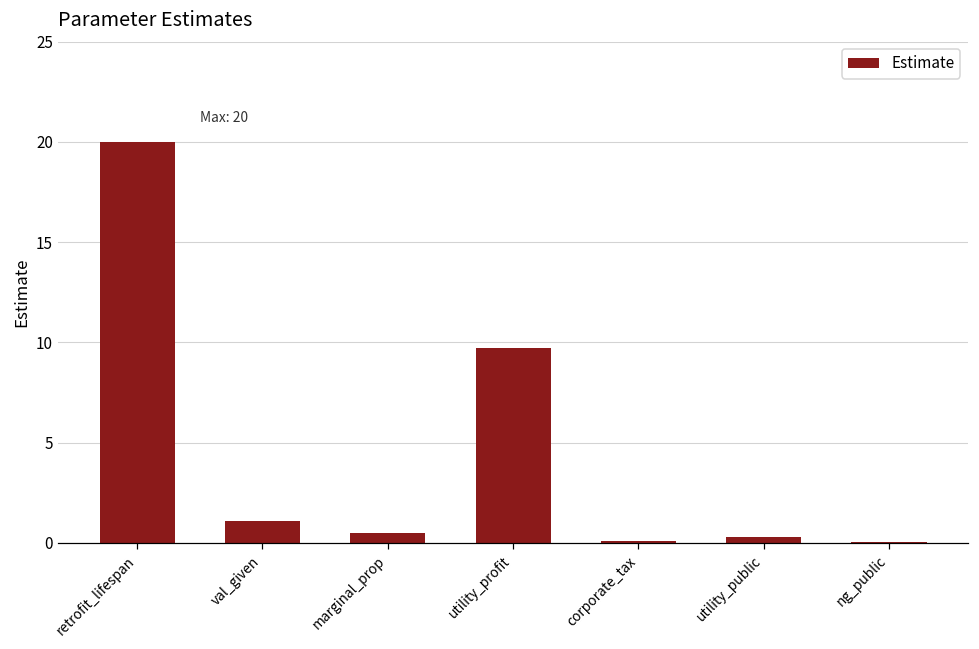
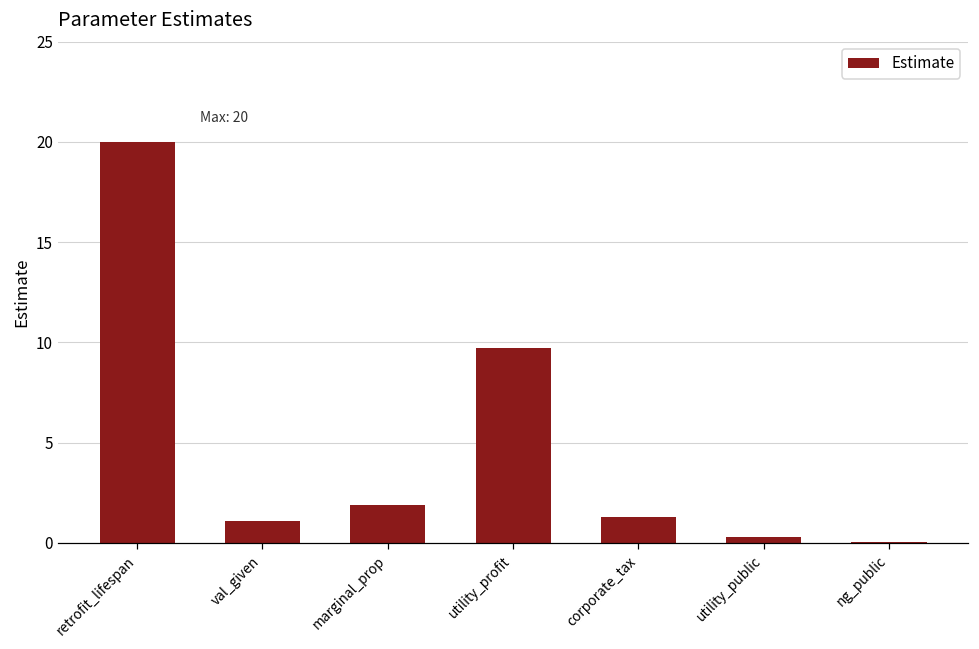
marginal_prop: 0.5 -> 1.9
corporate_tax: 0.1 -> 1.3
